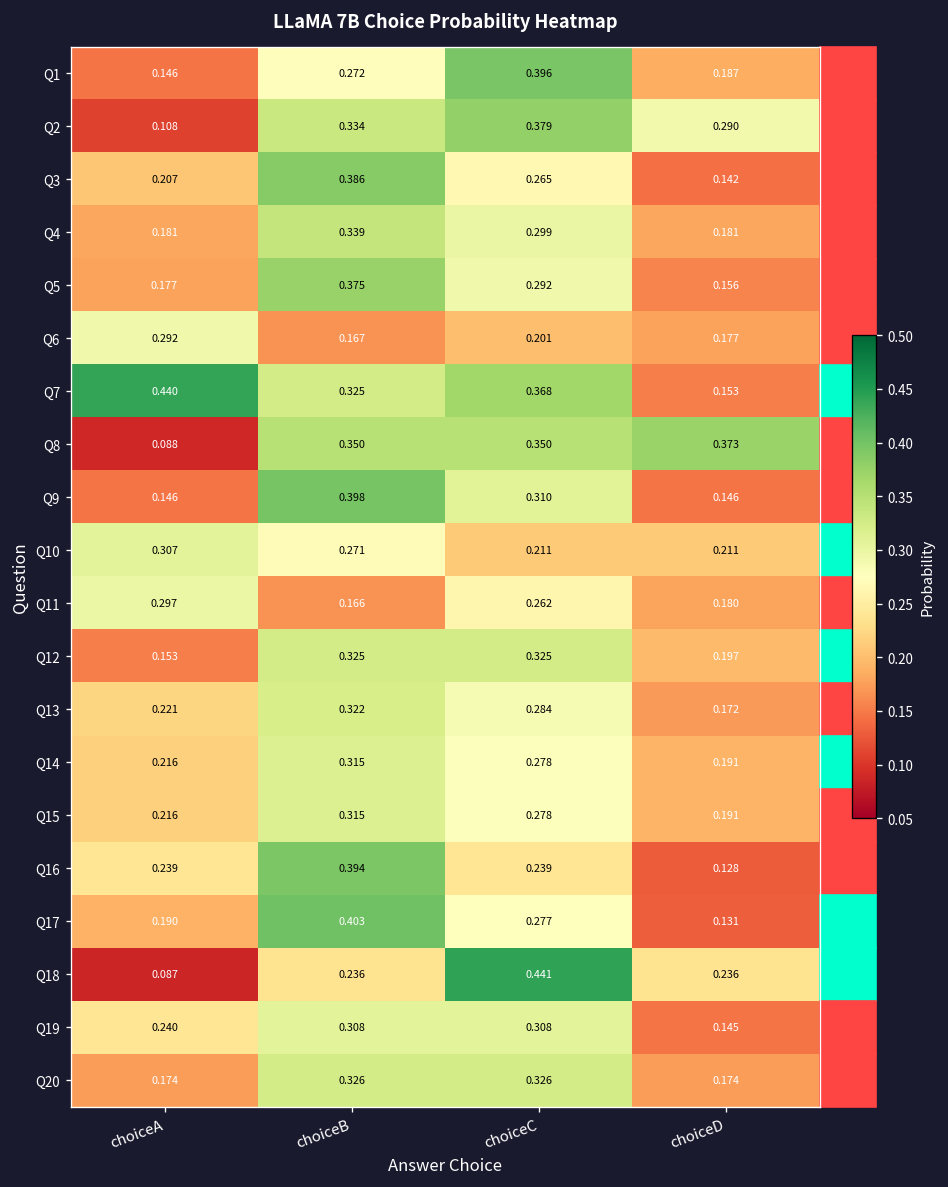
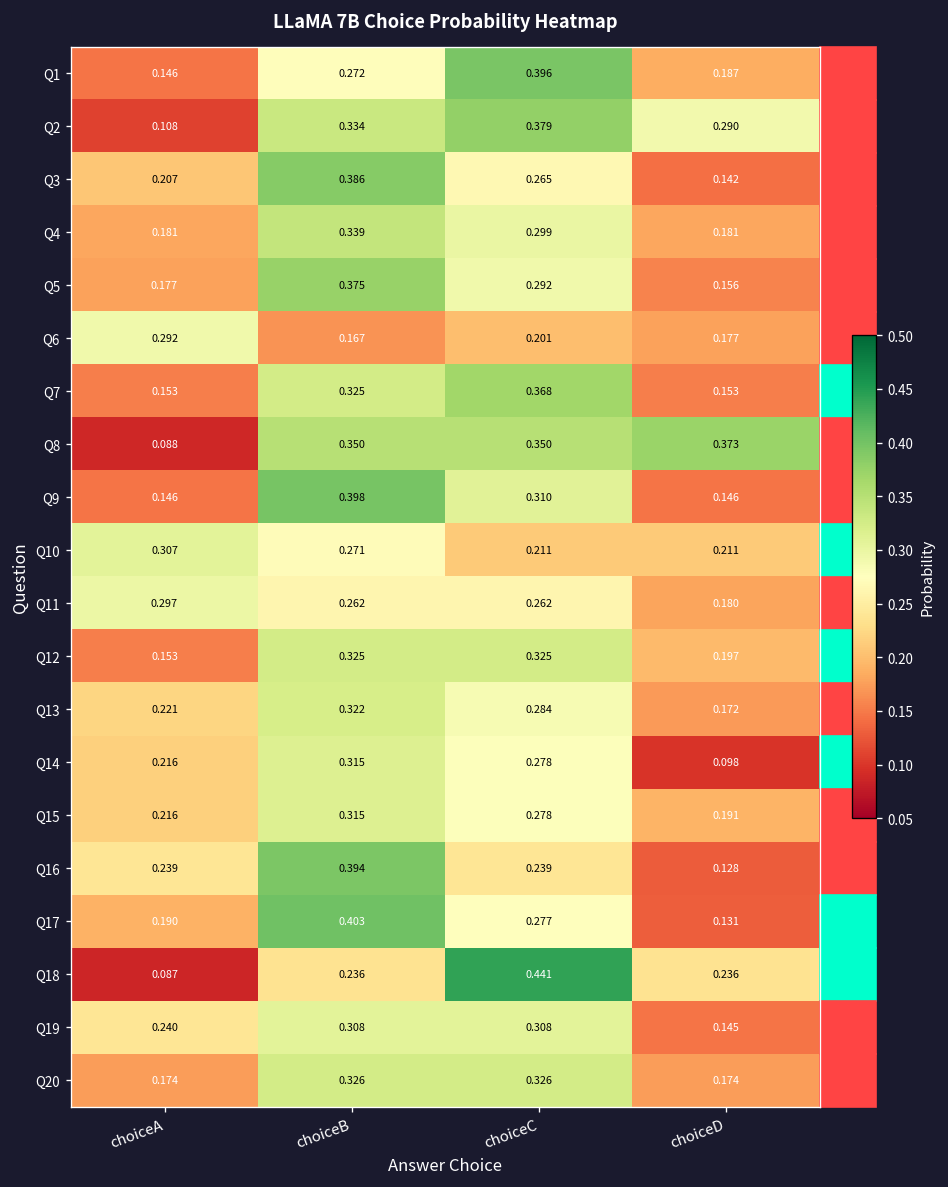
Q7, choiceA: 0.440 -> 0.153
Q11, choiceB: 0.166 -> 0.262
Q14, choiceD: 0.191 -> 0.098
